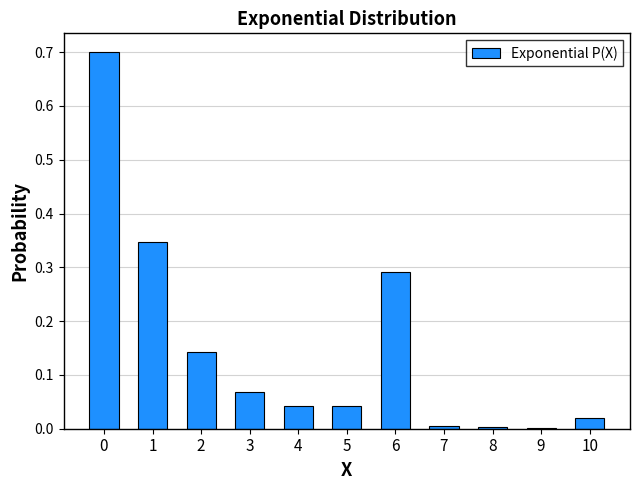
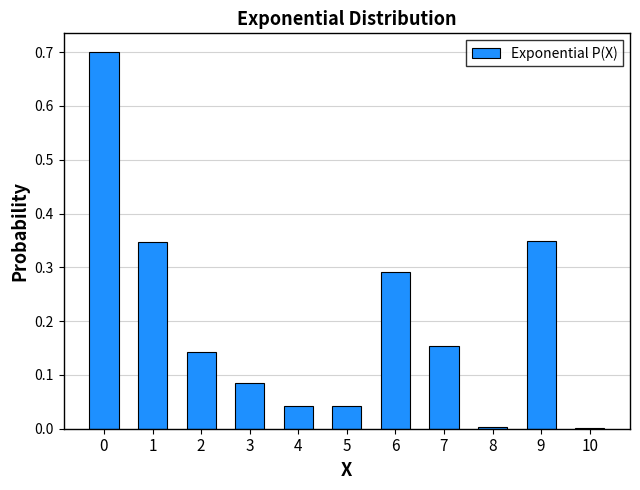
3: 0.07 -> 0.09
7: 0.01 -> 0.15
9: 0.00 -> 0.35
10: 0.02 -> 0.00
